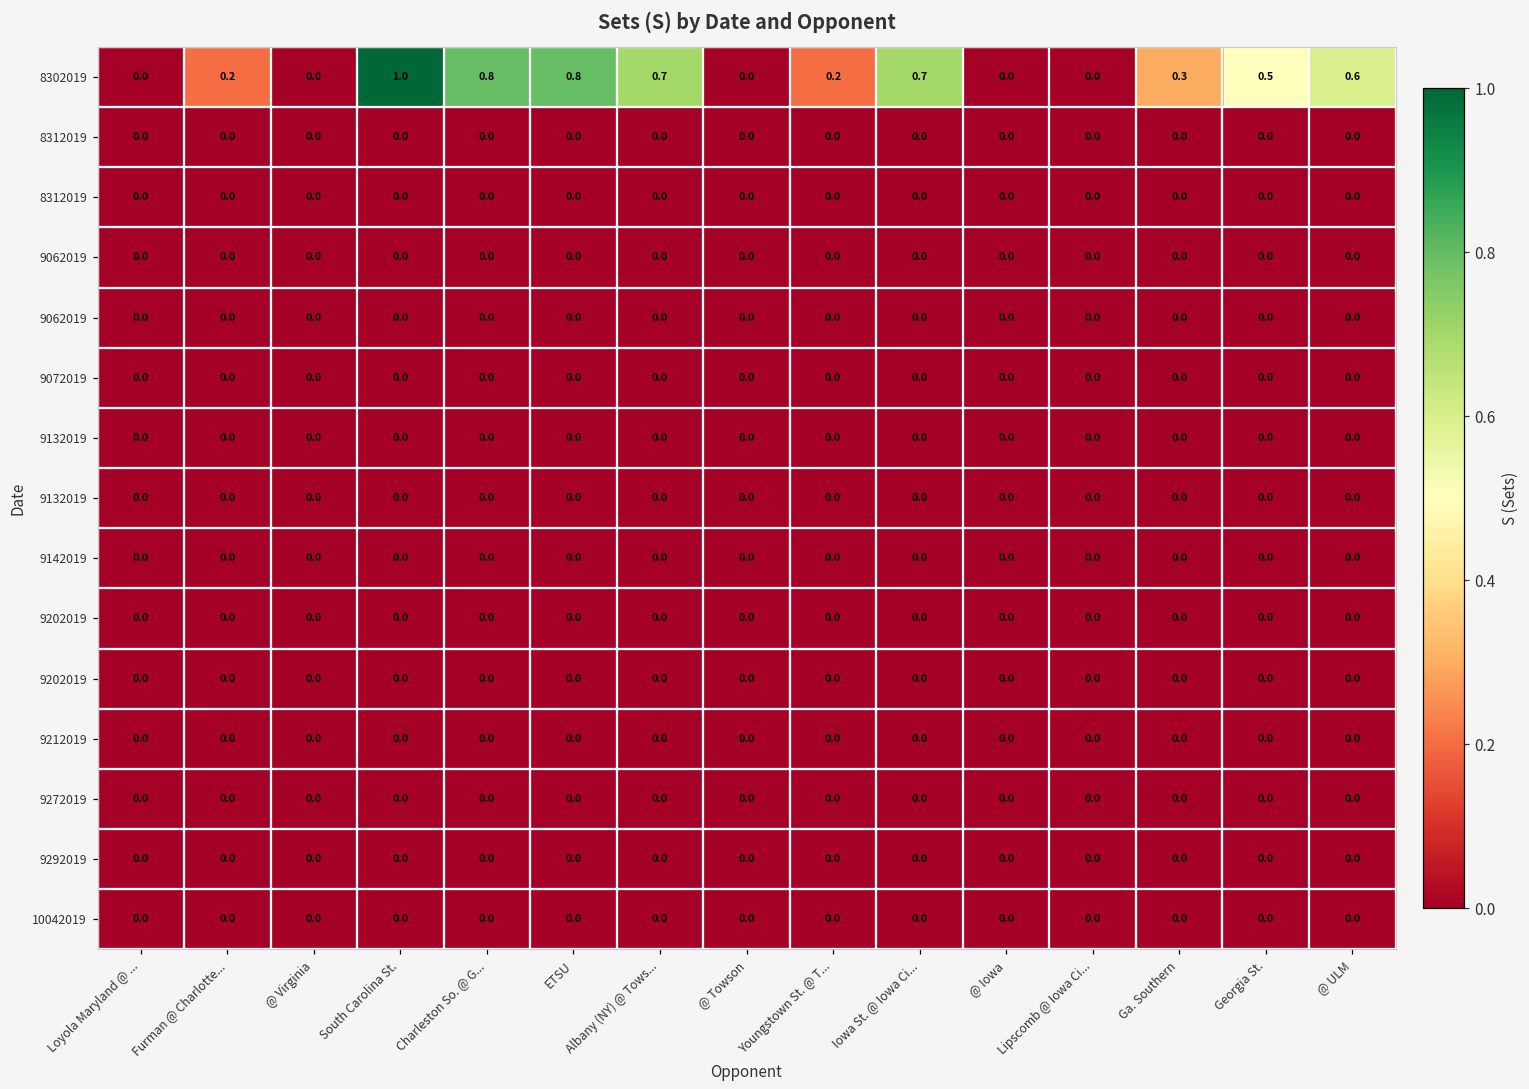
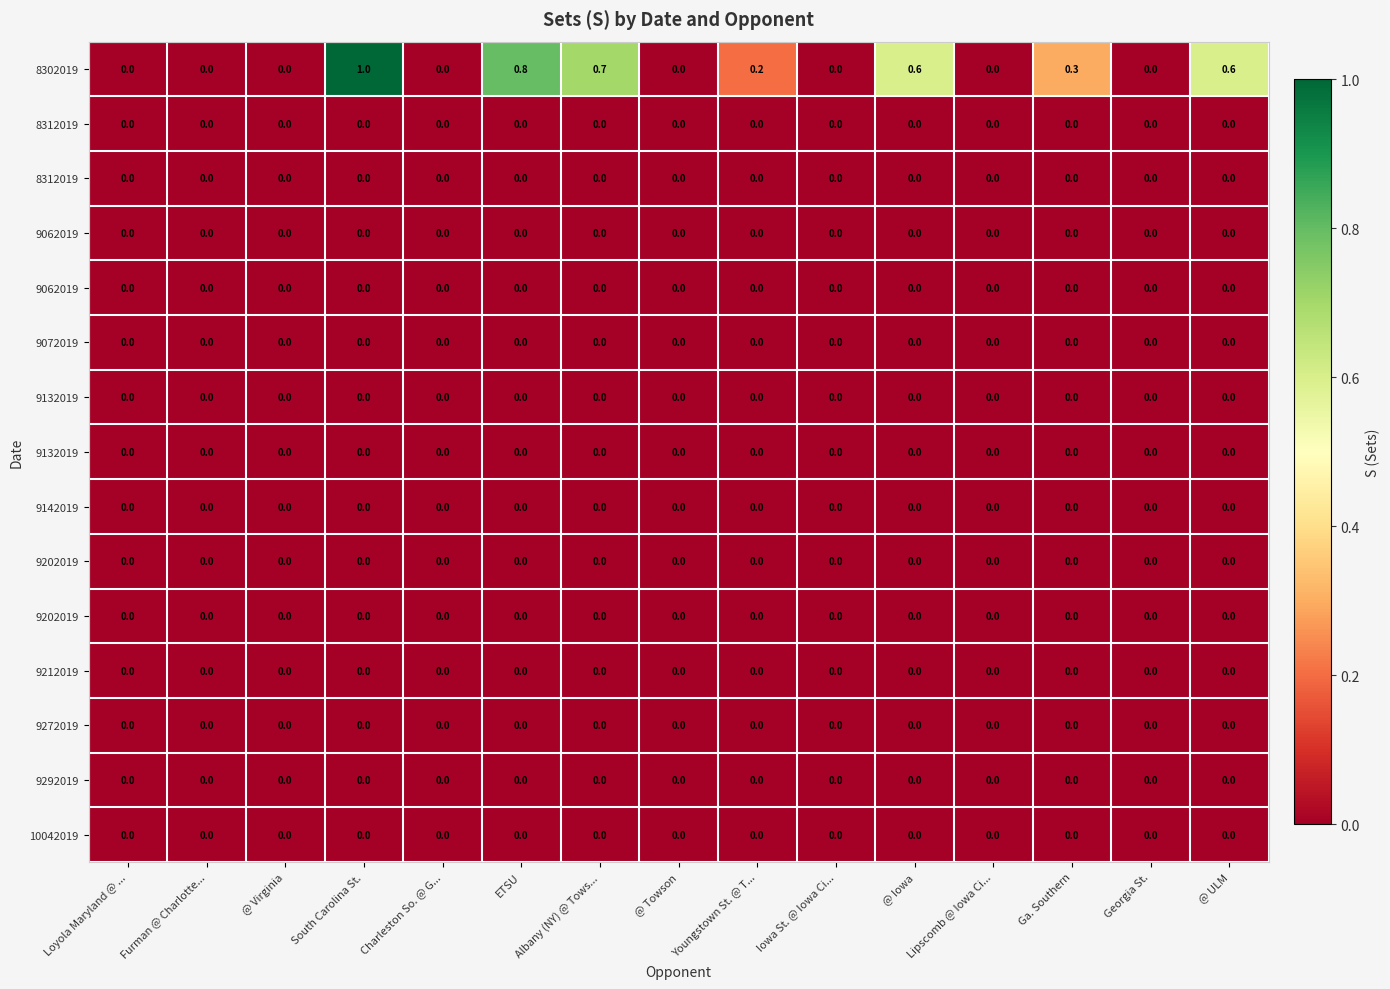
8302019, Furman @ Charlotte...: 0.2 -> 0.0
8302019, Charleston So. @ G...: 0.8 -> 0.0
8302019, Iowa St. @ Iowa Ci...: 0.7 -> 0.0
8302019, @ Iowa: 0.0 -> 0.6
8302019, Georgia St.: 0.5 -> 0.0
